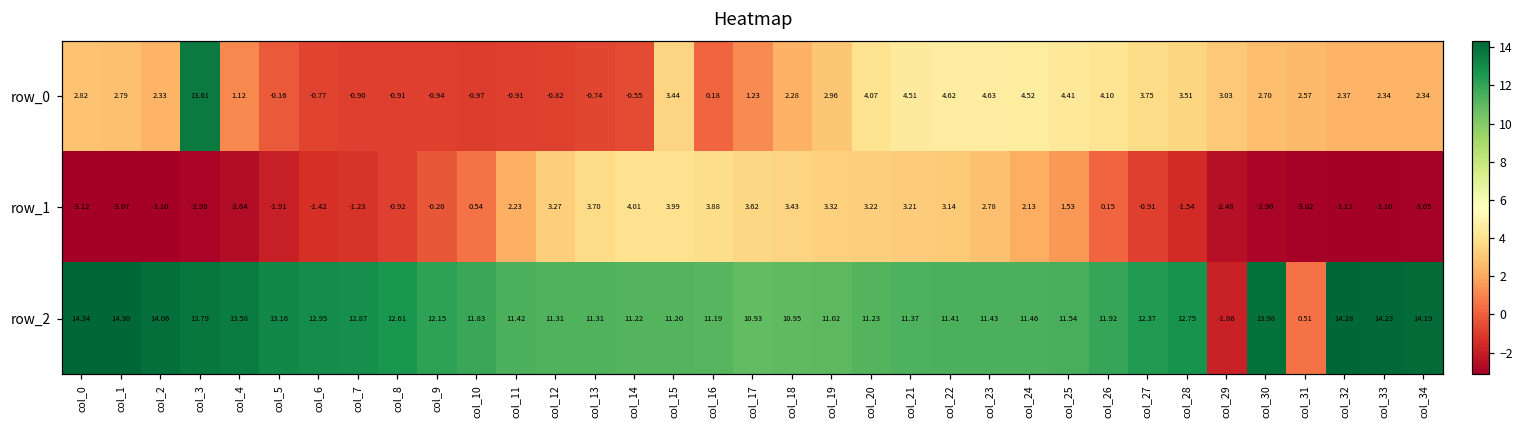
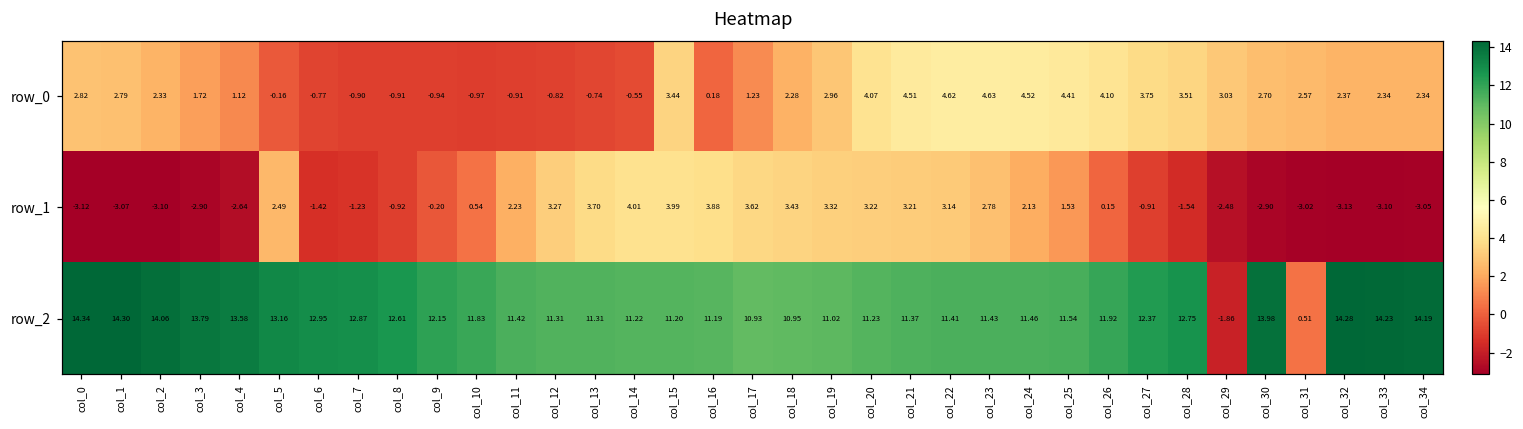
row_0, col_3: 13.61 -> 1.72
row_1, col_5: -1.91 -> 2.49
